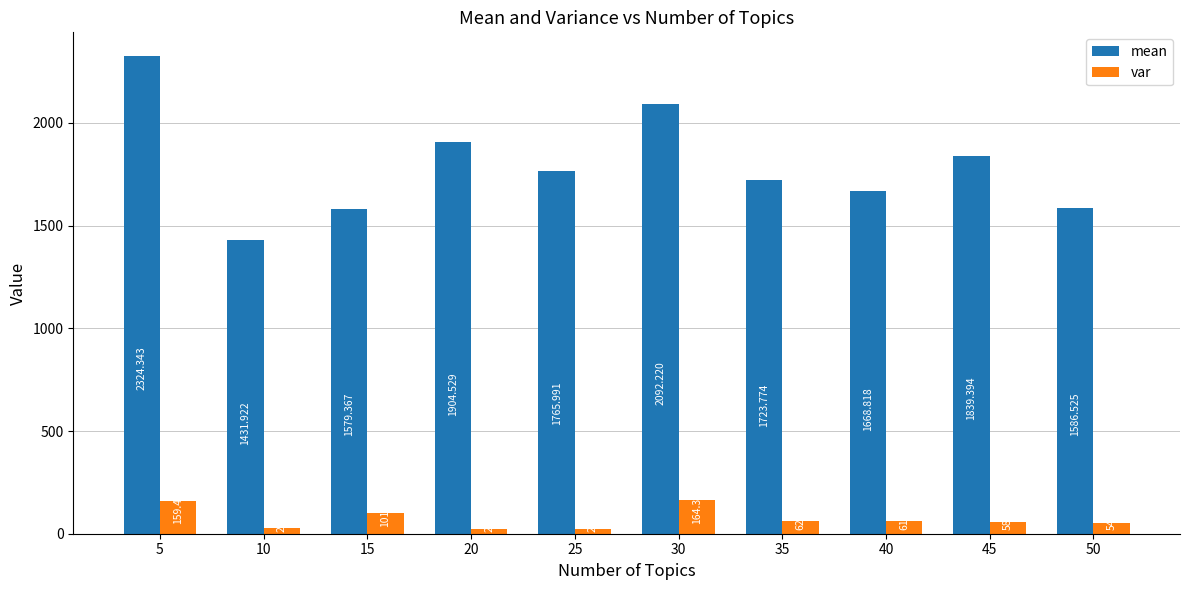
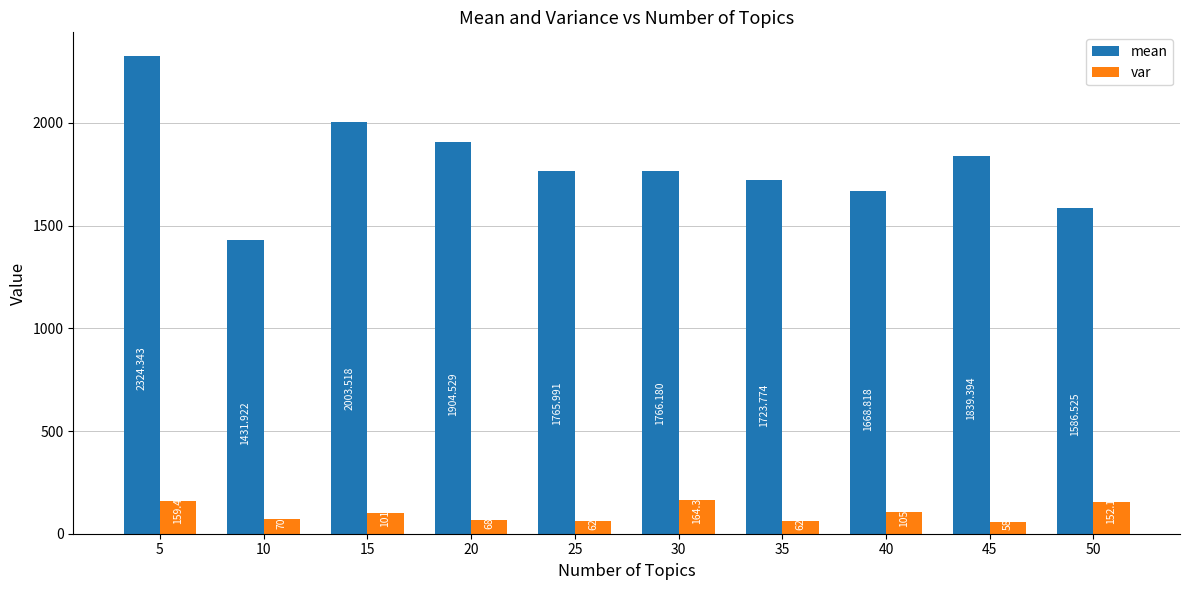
var, 10: 30 -> 70
mean, 15: 1579.367 -> 2003.518
var, 20: 20 -> 70
var, 25: 20 -> 60
mean, 30: 2092.220 -> 1766.180
var, 40: 60 -> 110
var, 50: 50 -> 150
